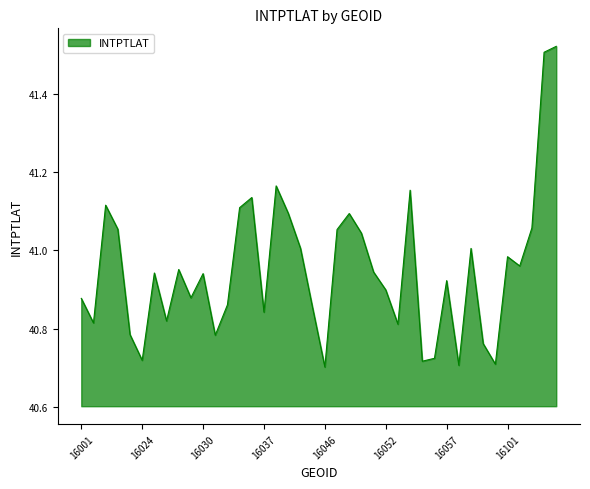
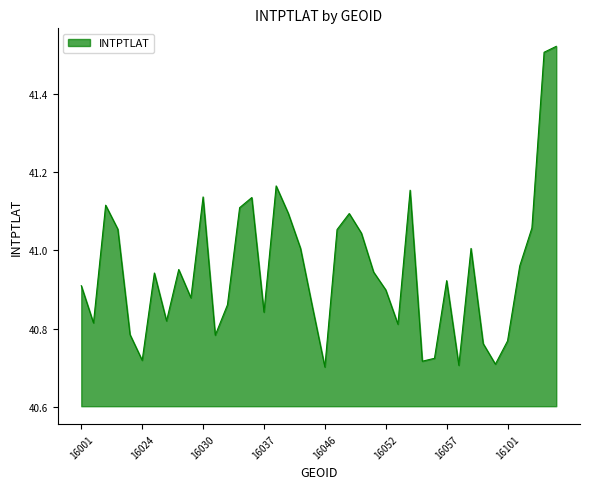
16001: 40.88 -> 40.91
16030: 40.94 -> 41.14
16101: 40.98 -> 40.77
